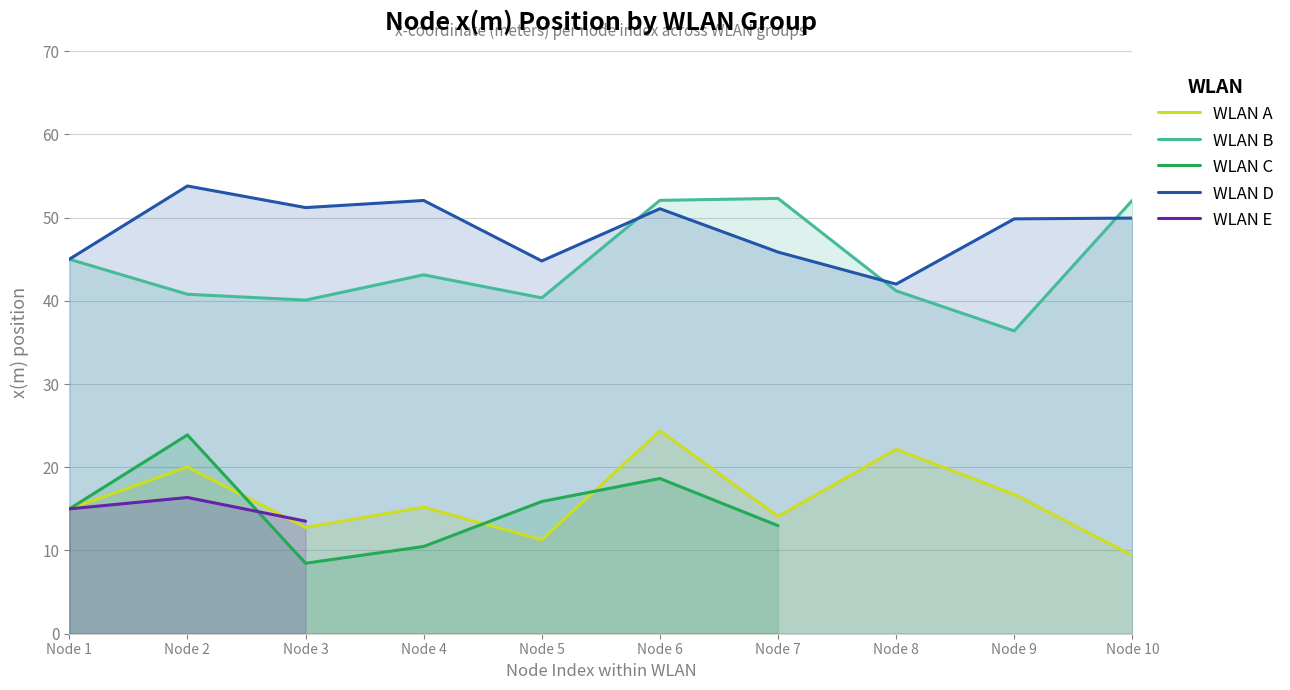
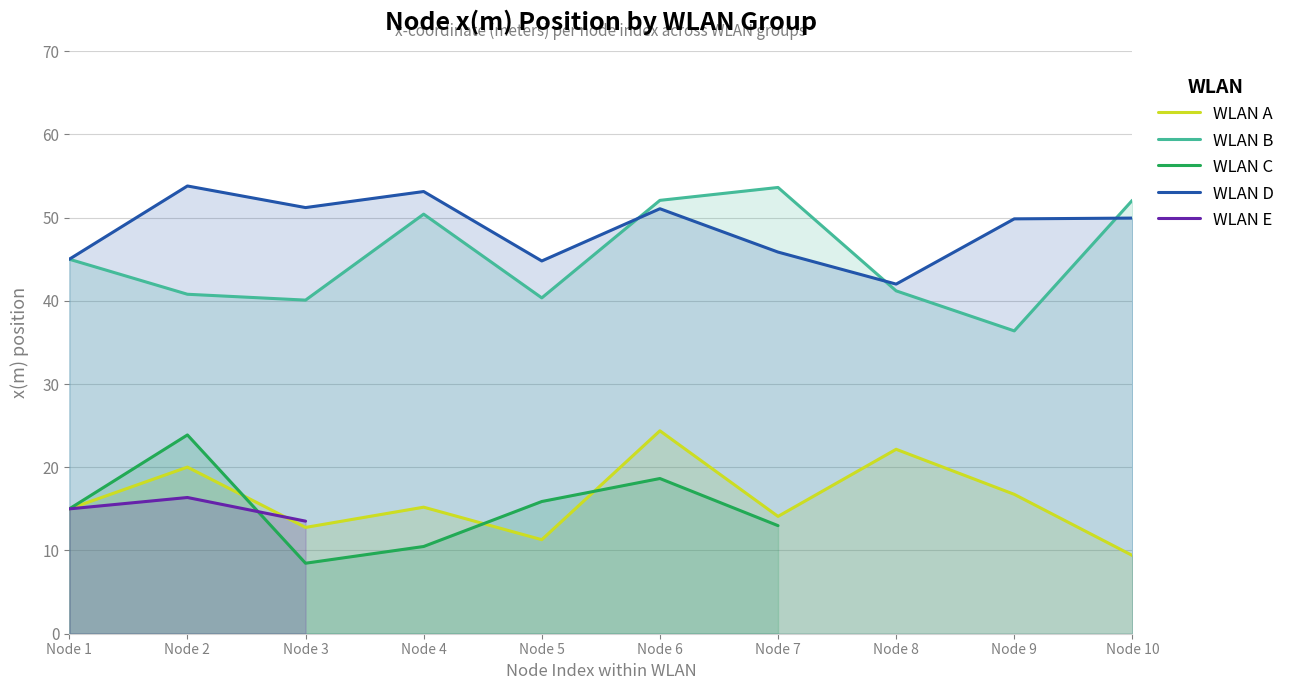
WLAN B, Node 4: 43 -> 50
WLAN D, Node 4: 52 -> 53
WLAN B, Node 7: 52 -> 54
